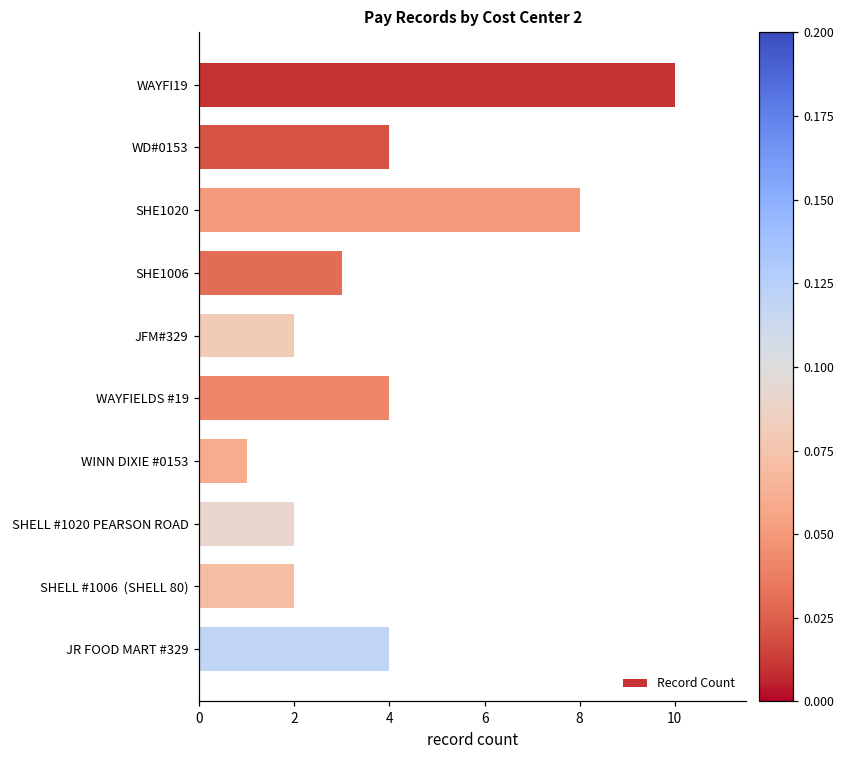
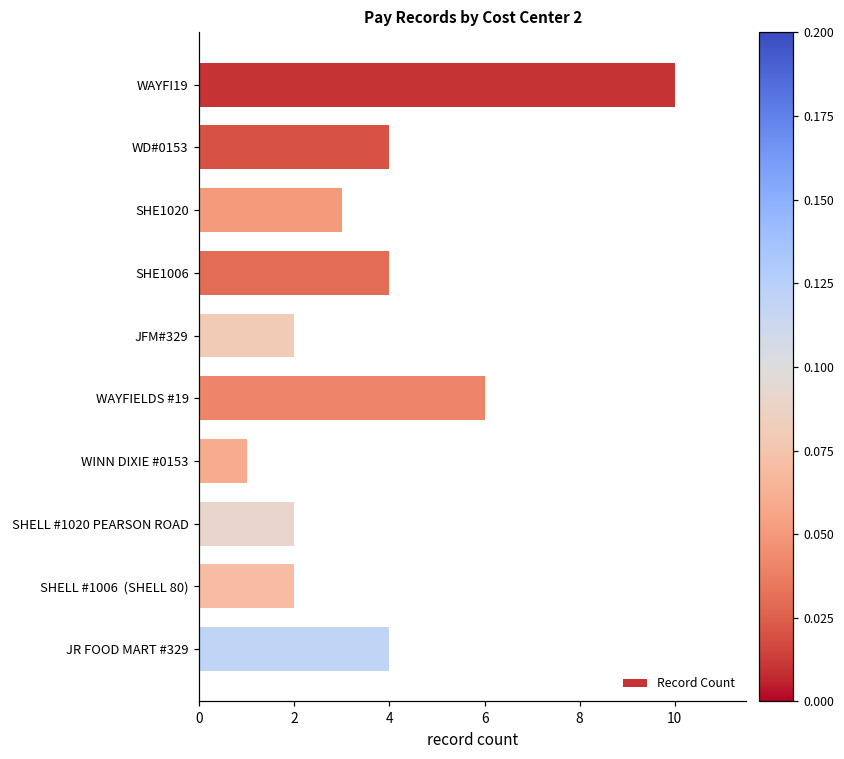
SHE1020: 8 -> 3
SHE1006: 3 -> 4
WAYFIELDS #19: 4 -> 6
